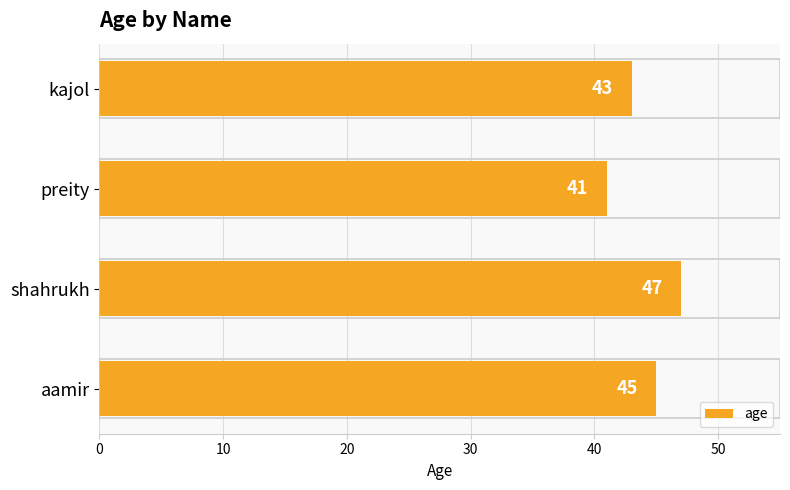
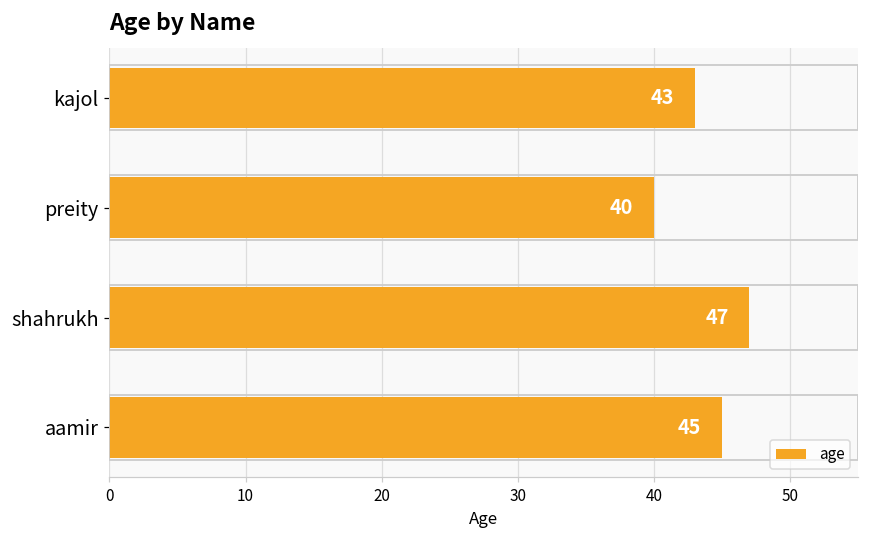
preity: 41 -> 40
